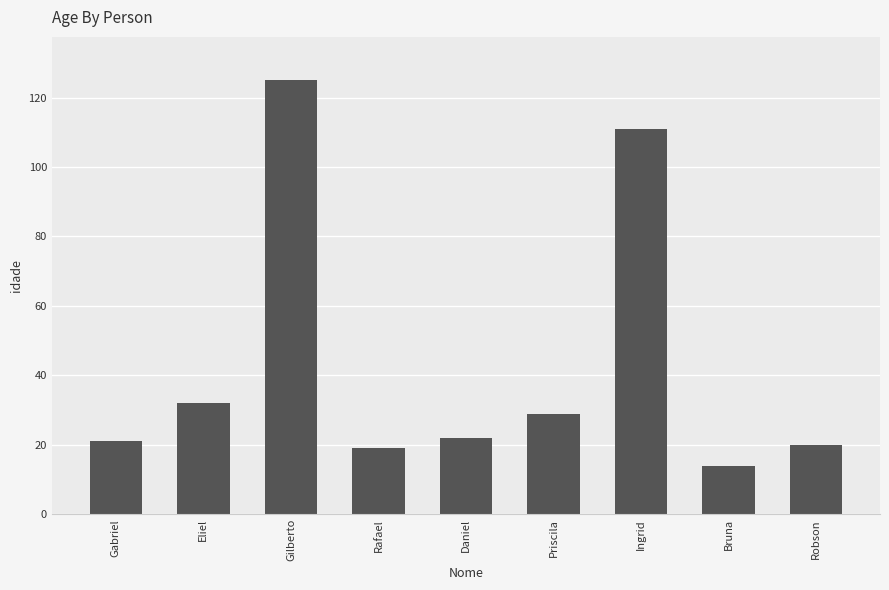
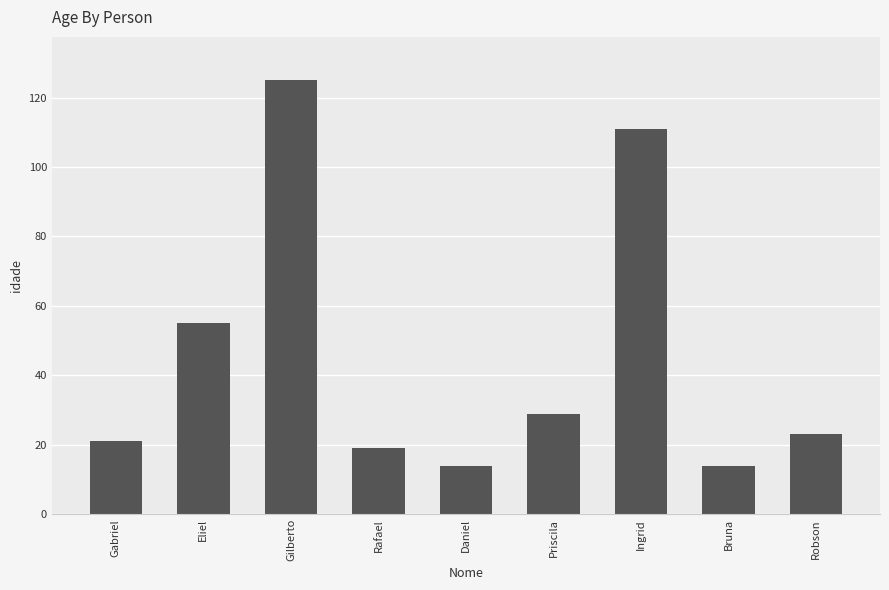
Eliel: 32 -> 55
Daniel: 22 -> 14
Robson: 20 -> 23
